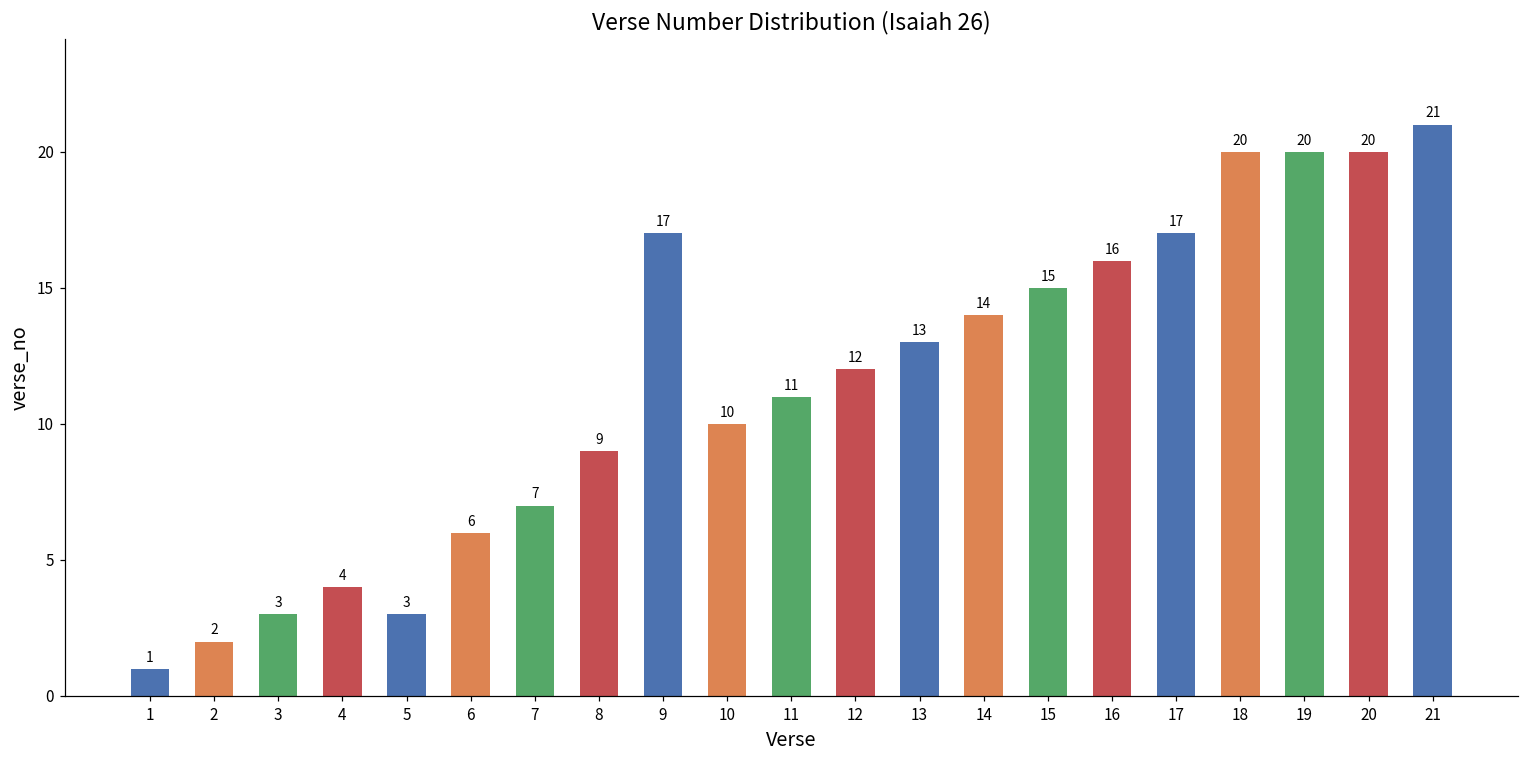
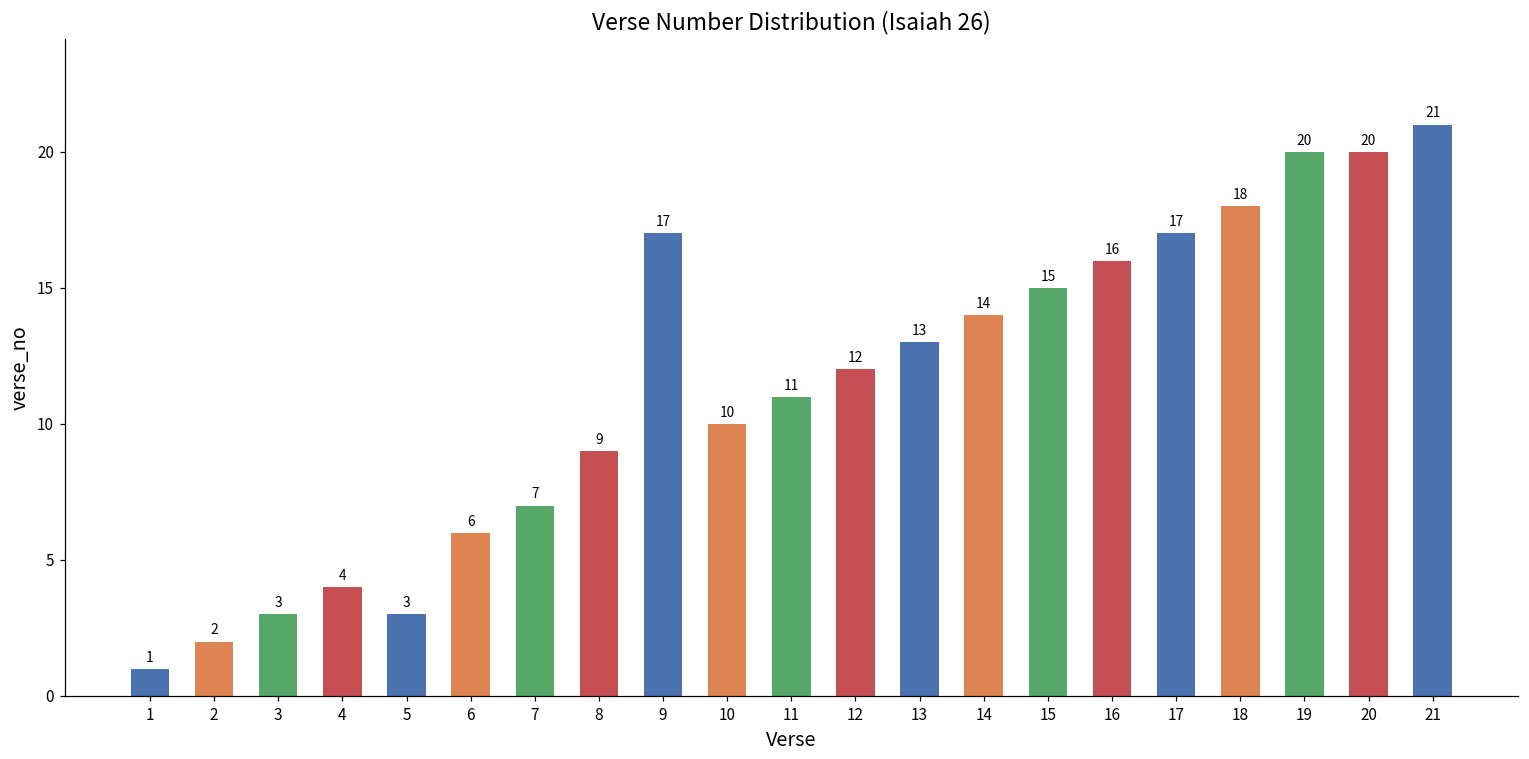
18: 20 -> 18
